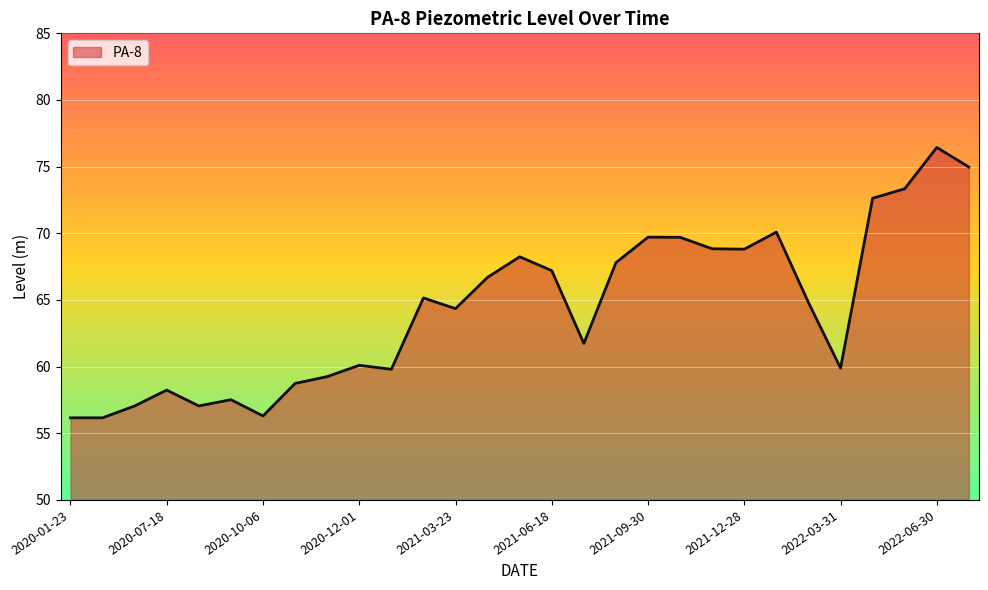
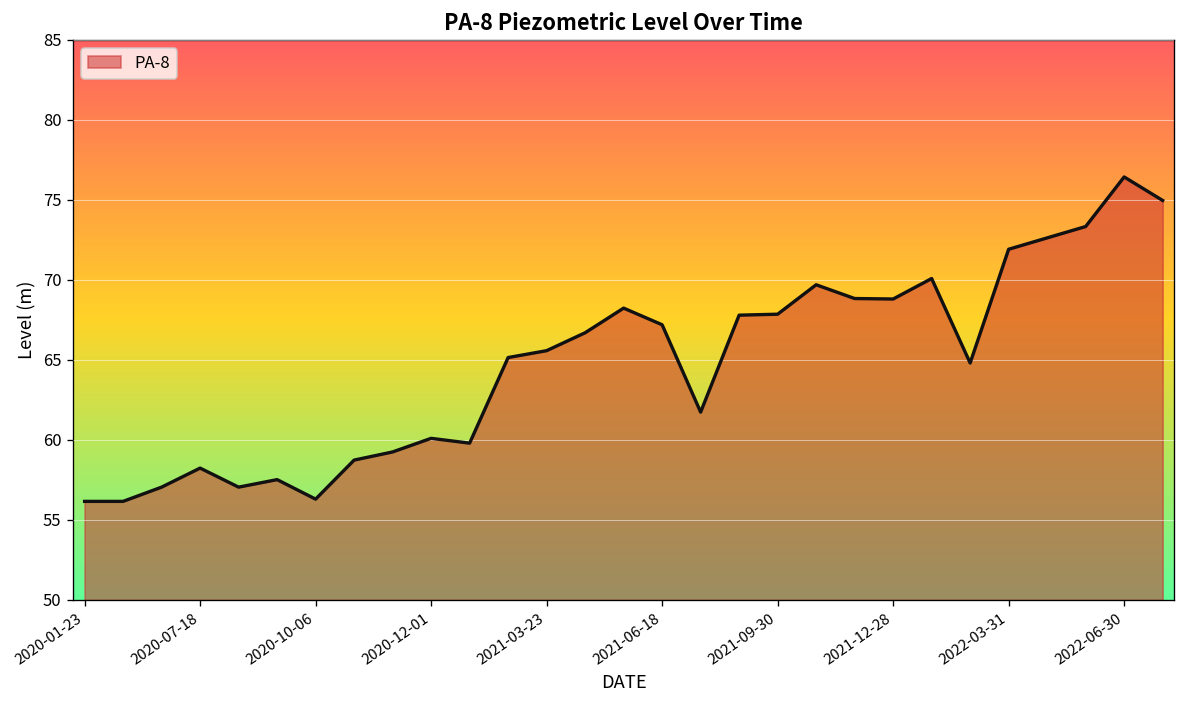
2021-03-23: 64.4 -> 65.6
2021-09-30: 69.7 -> 67.9
2022-03-31: 59.9 -> 71.9
